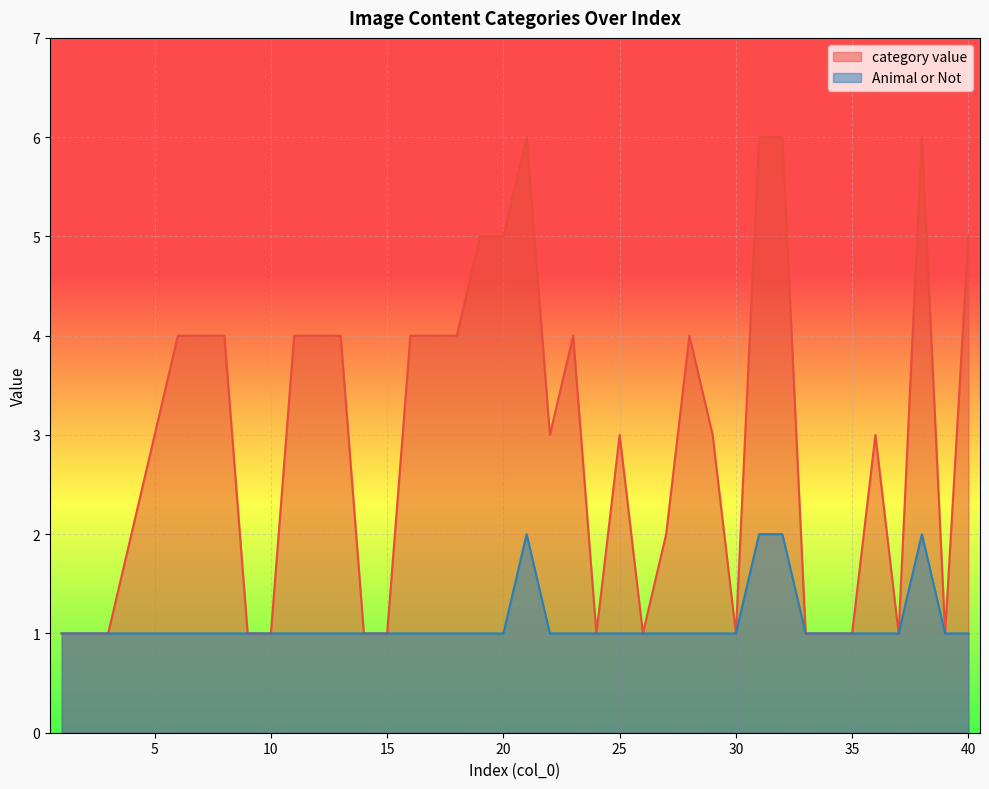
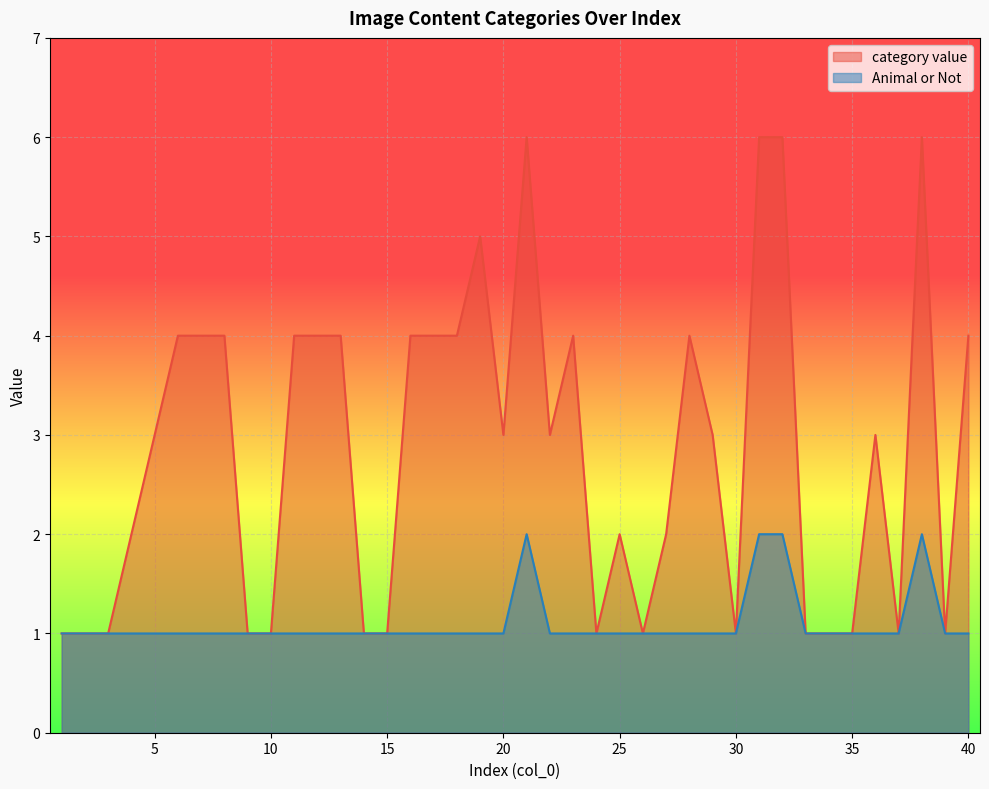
category value, 20: 5 -> 3
category value, 25: 3 -> 2
category value, 40: 5 -> 4
